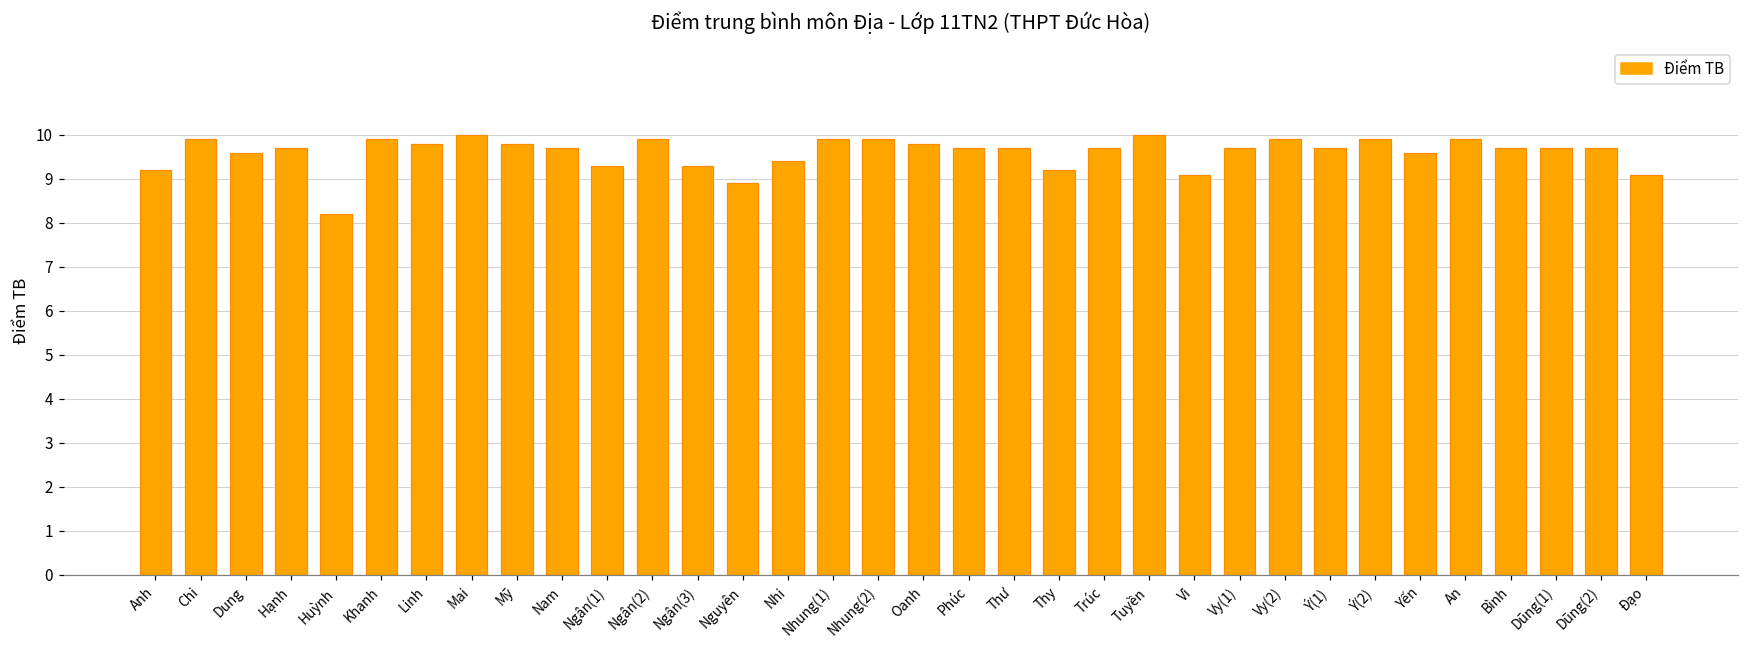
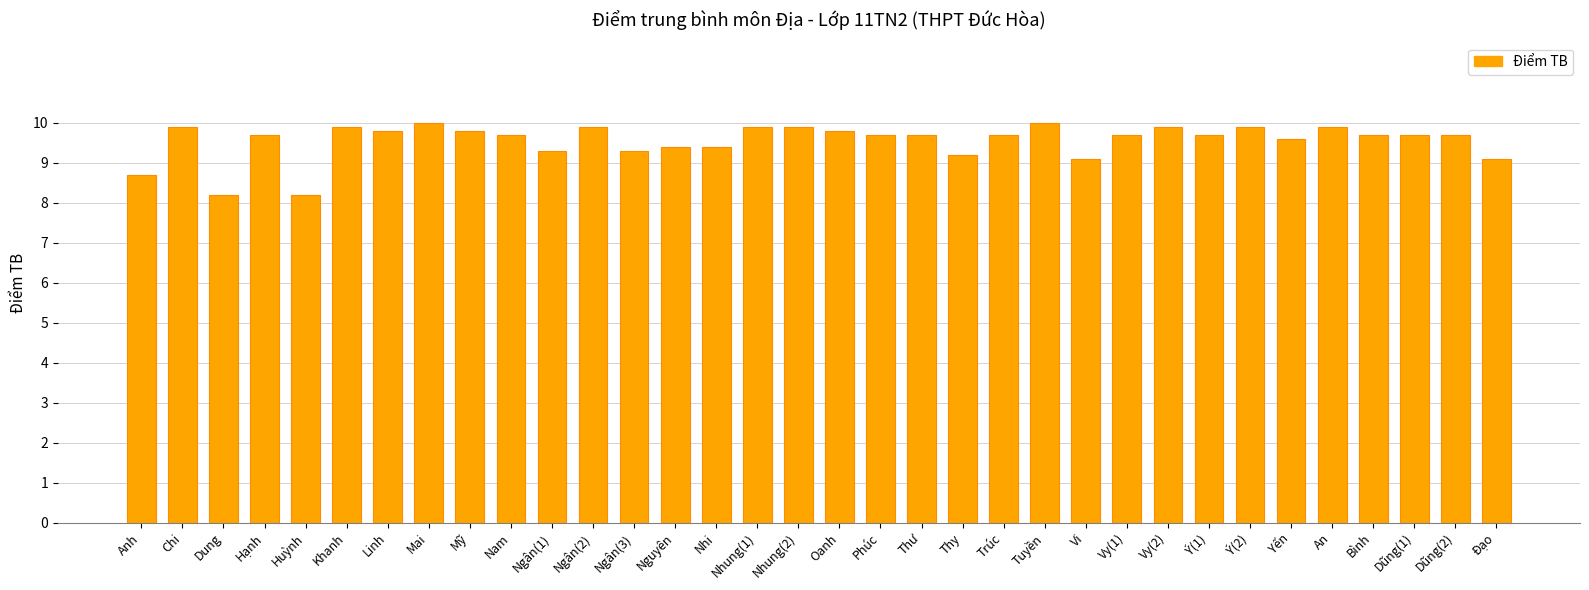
Anh: 9.2 -> 8.7
Dung: 9.6 -> 8.2
Nguyên: 8.9 -> 9.4
